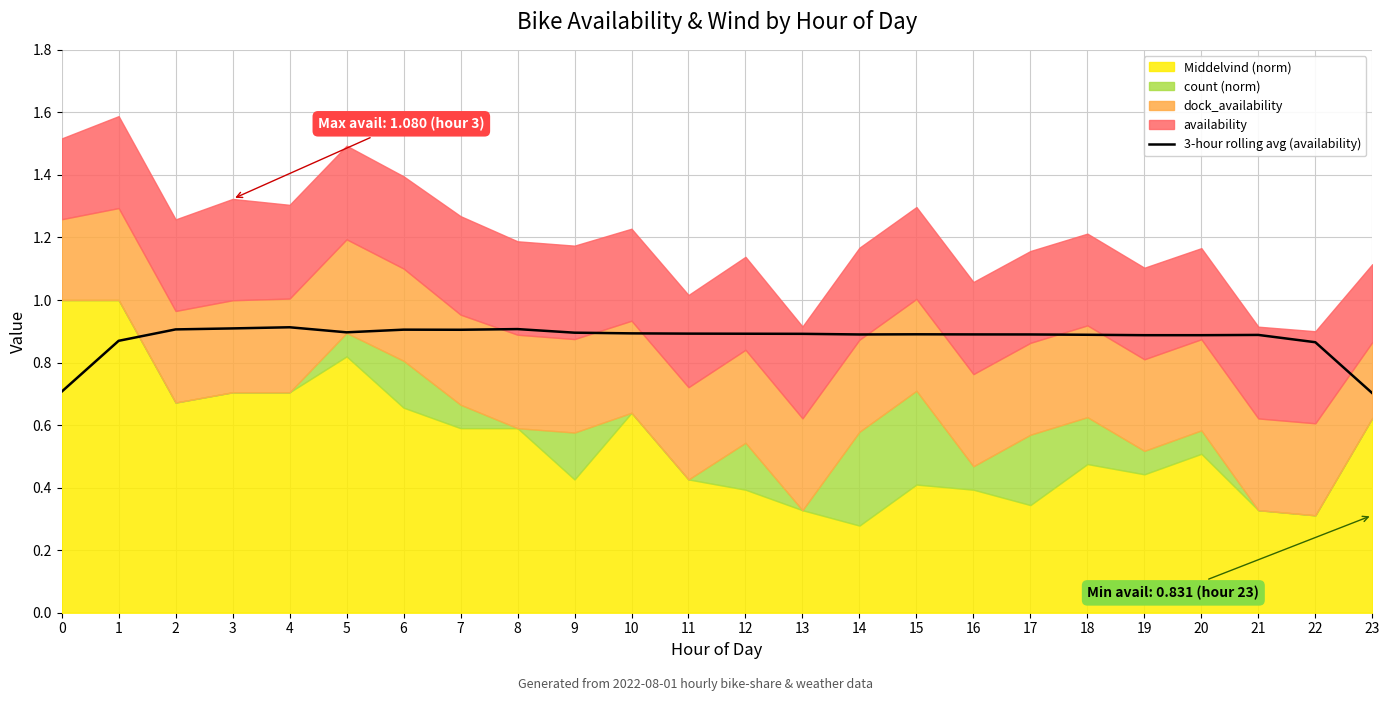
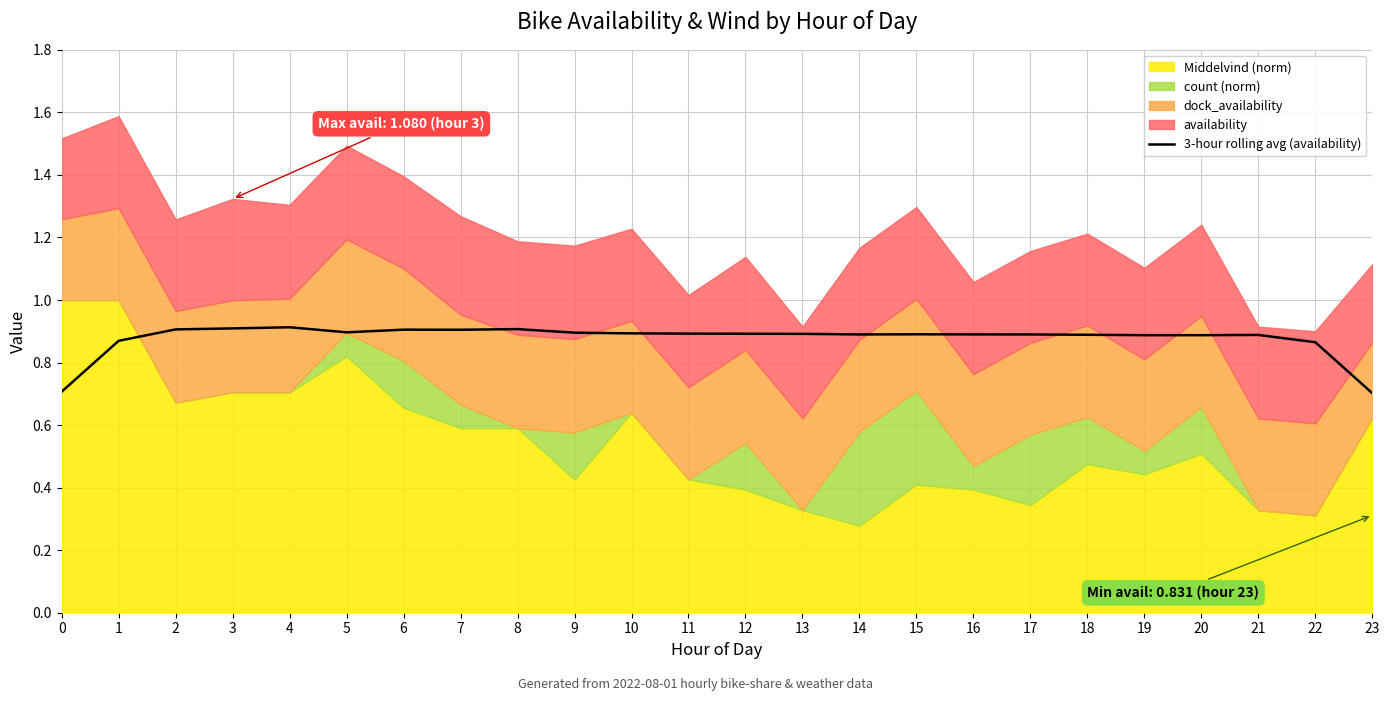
count (norm), 20: 0.07 -> 0.15
